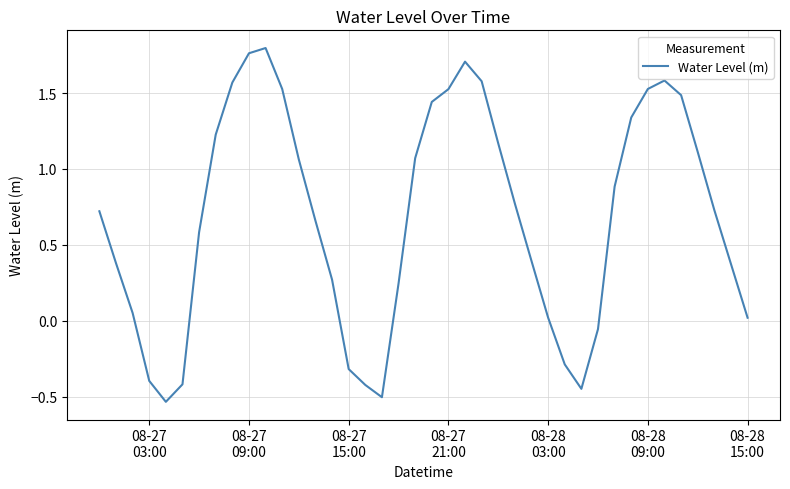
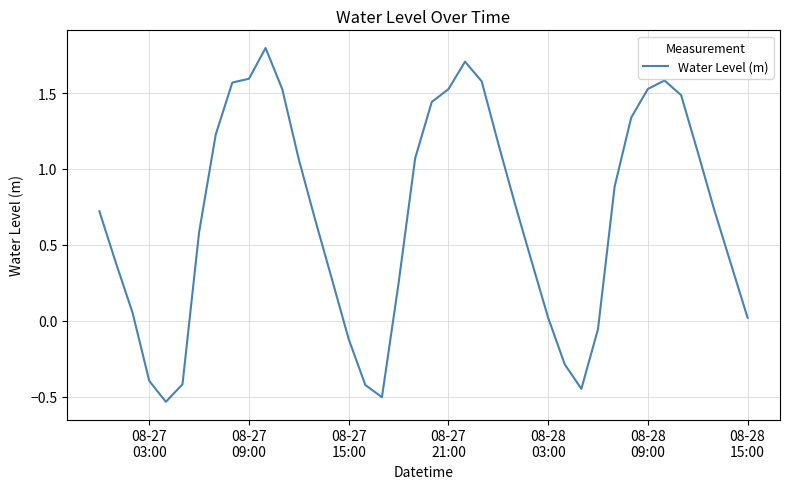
08-27 09:00: 1.76 -> 1.59
08-27 15:00: -0.32 -> -0.12
